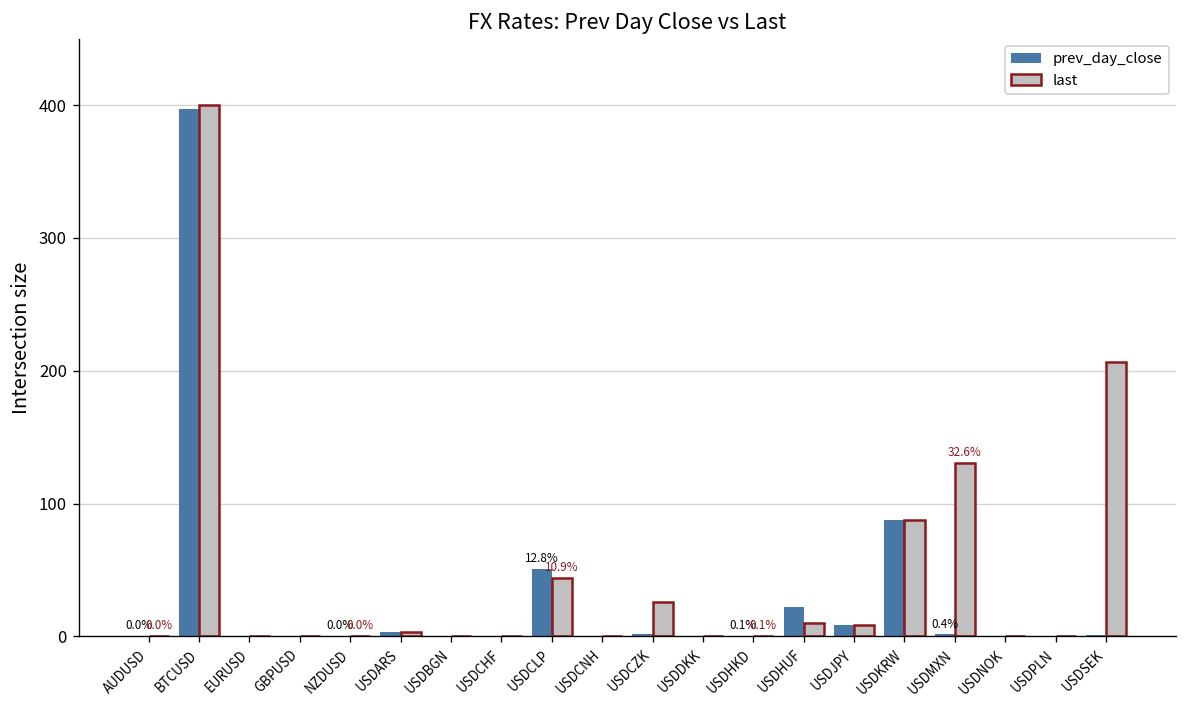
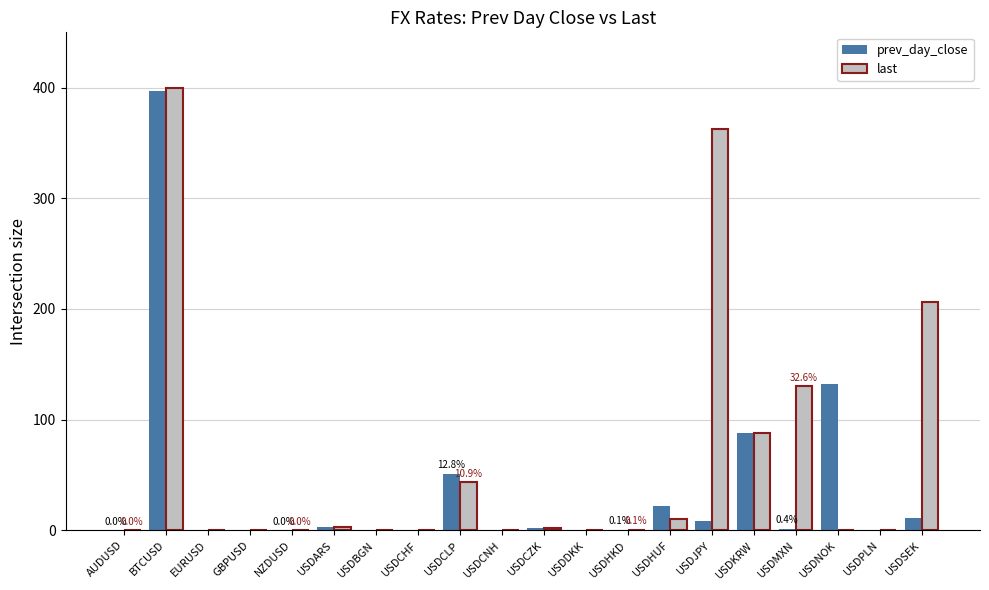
last, USDCZK: 26 -> 2
last, USDJPY: 8 -> 363
prev_day_close, USDNOK: 1 -> 132
prev_day_close, USDSEK: 1 -> 11
